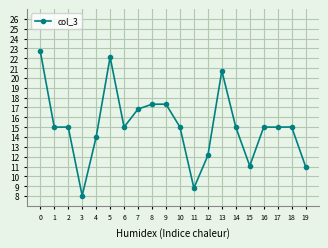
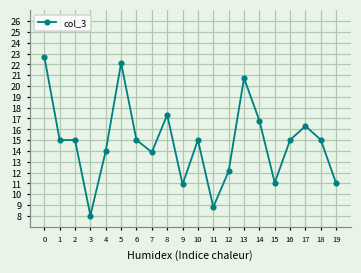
7: 17 -> 14
9: 17 -> 11
14: 15 -> 17
17: 15 -> 16
